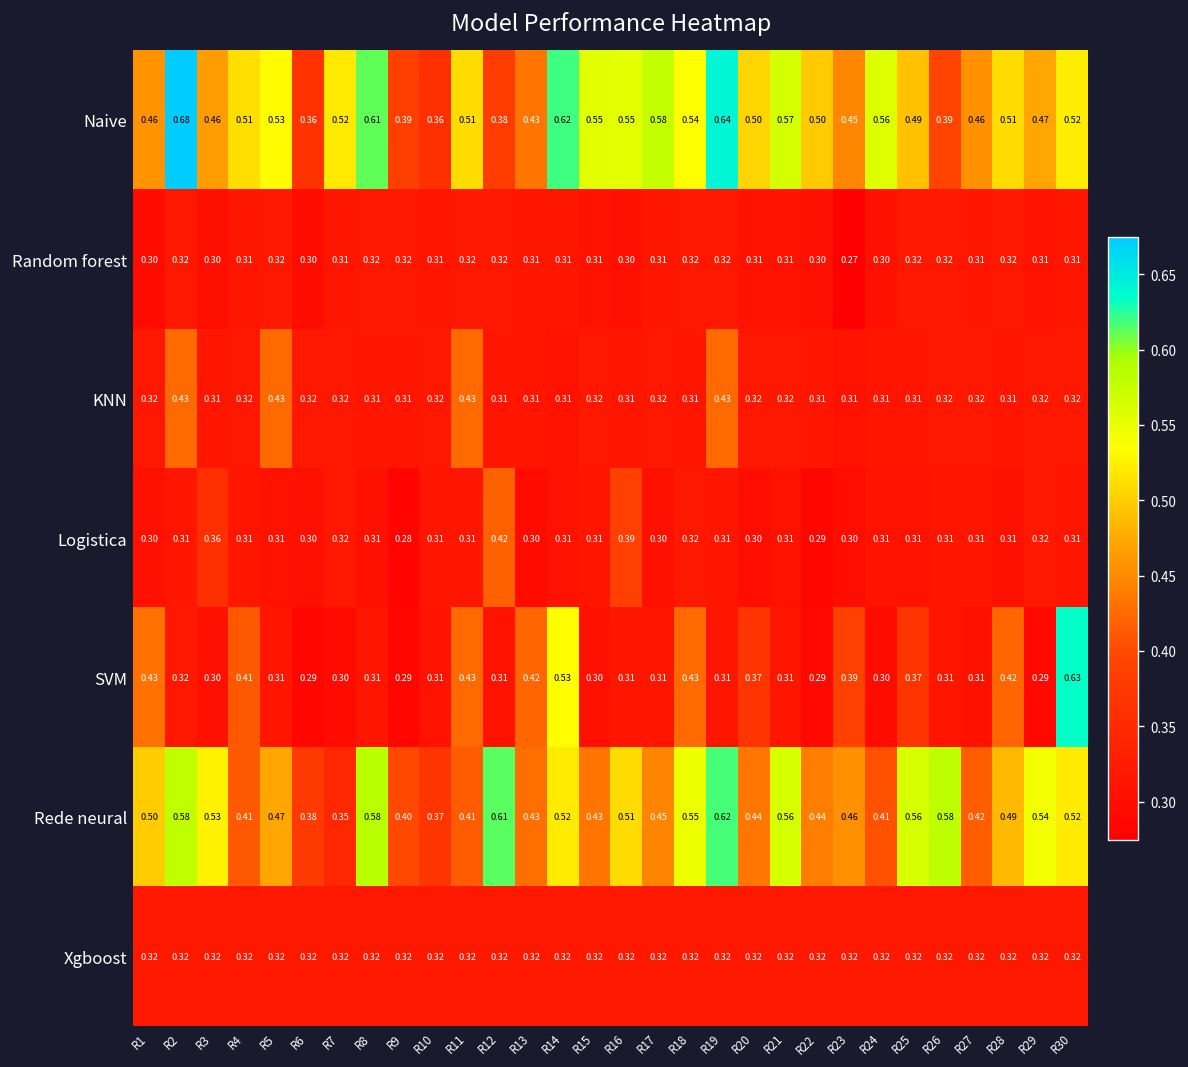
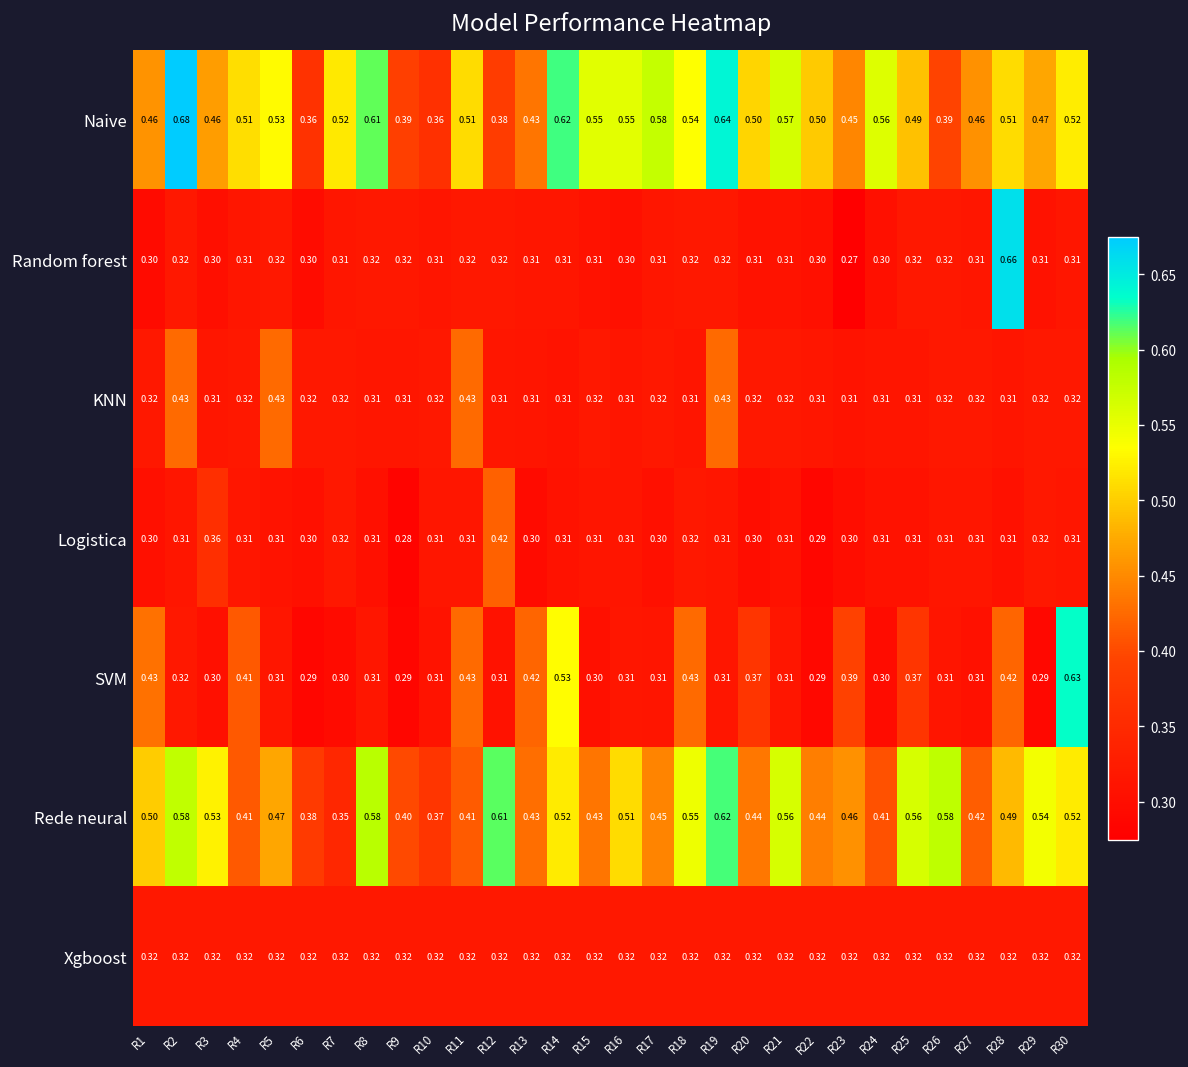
Random forest, R28: 0.32 -> 0.66
Logistica, R16: 0.39 -> 0.31
